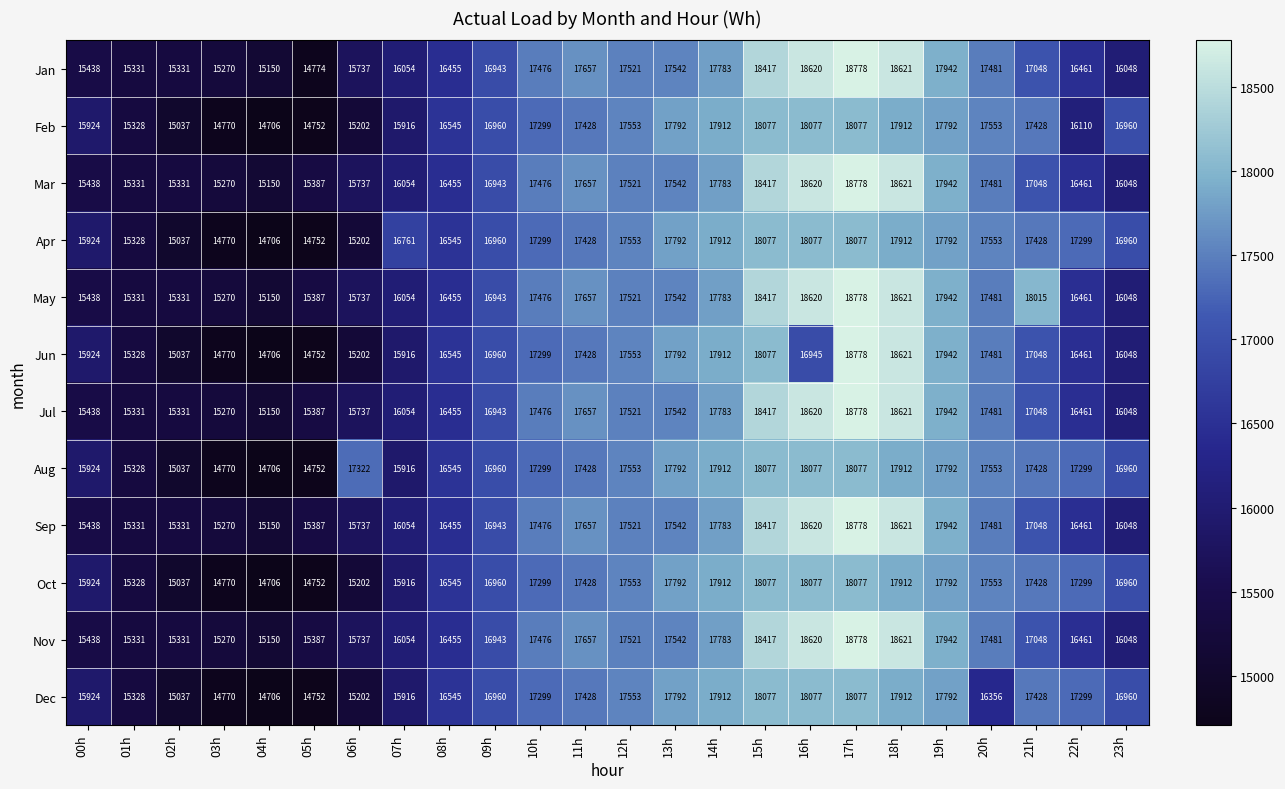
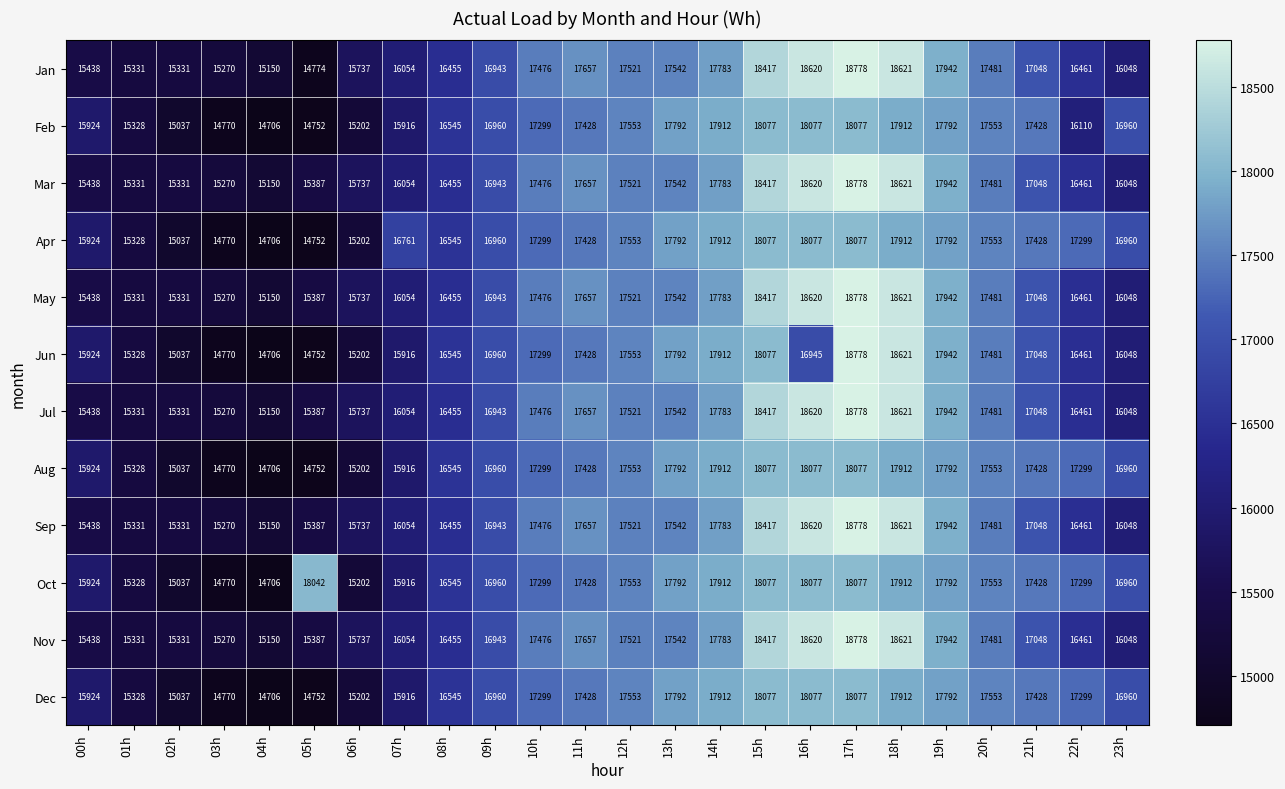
May, 21h: 18015 -> 17048
Aug, 06h: 17322 -> 15202
Oct, 05h: 14752 -> 18042
Dec, 20h: 16356 -> 17553
